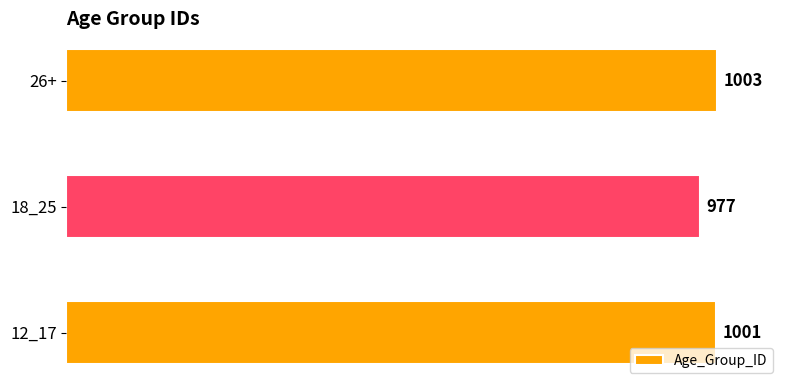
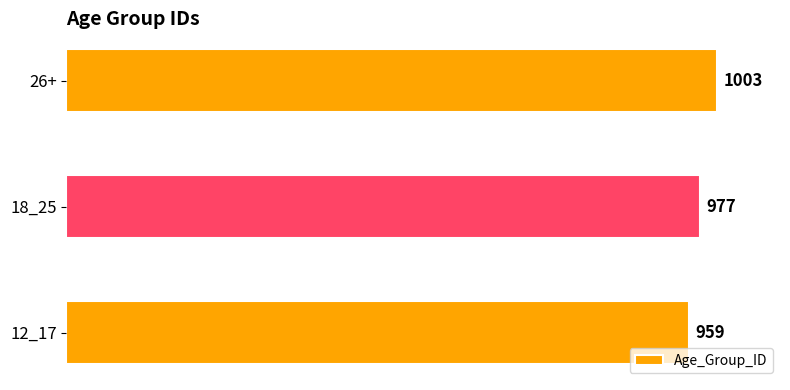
12_17: 1001 -> 959
